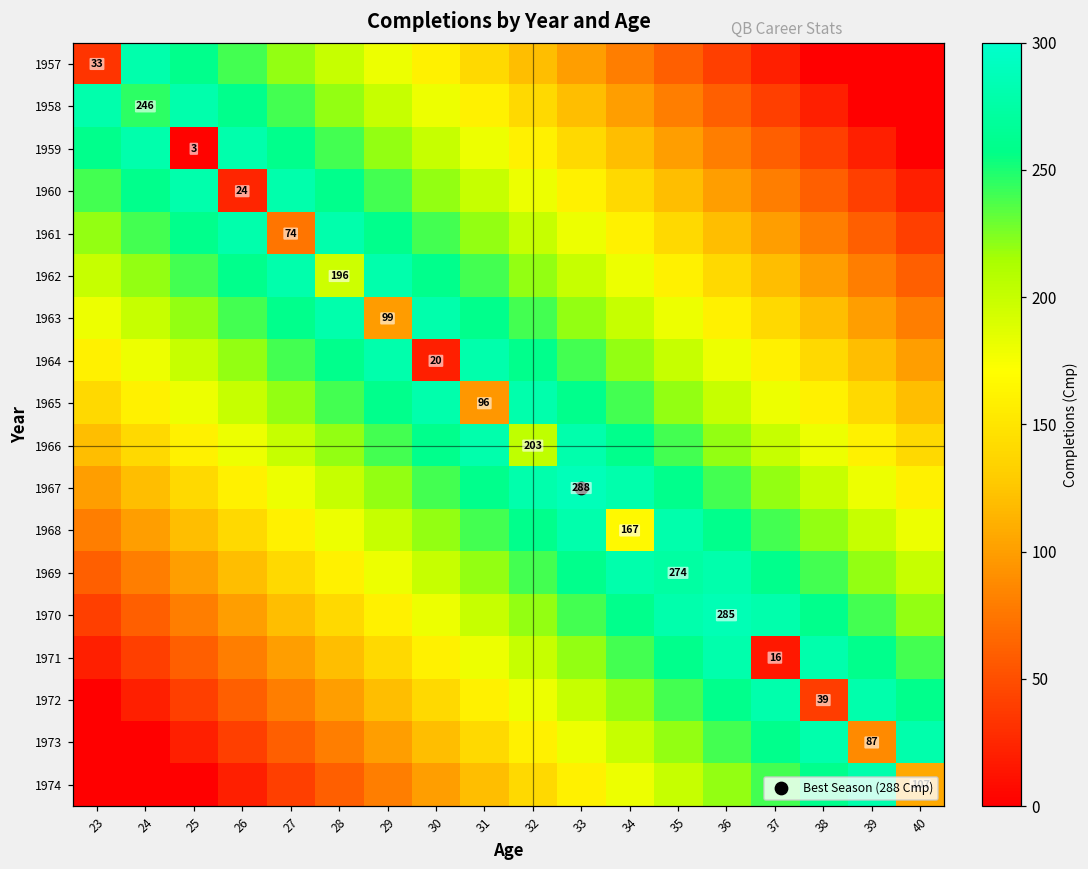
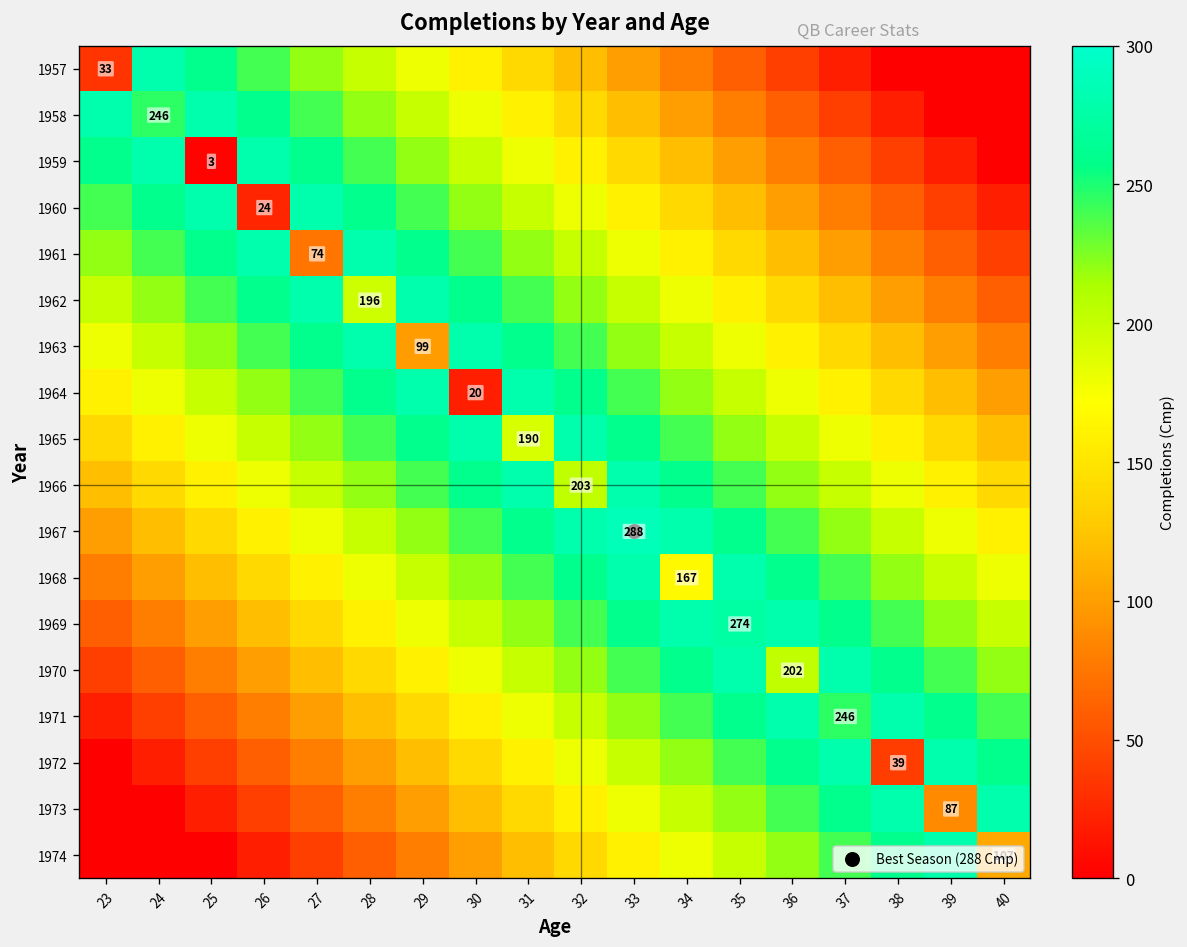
1965, 31: 96 -> 190
1970, 36: 285 -> 202
1971, 37: 16 -> 246
